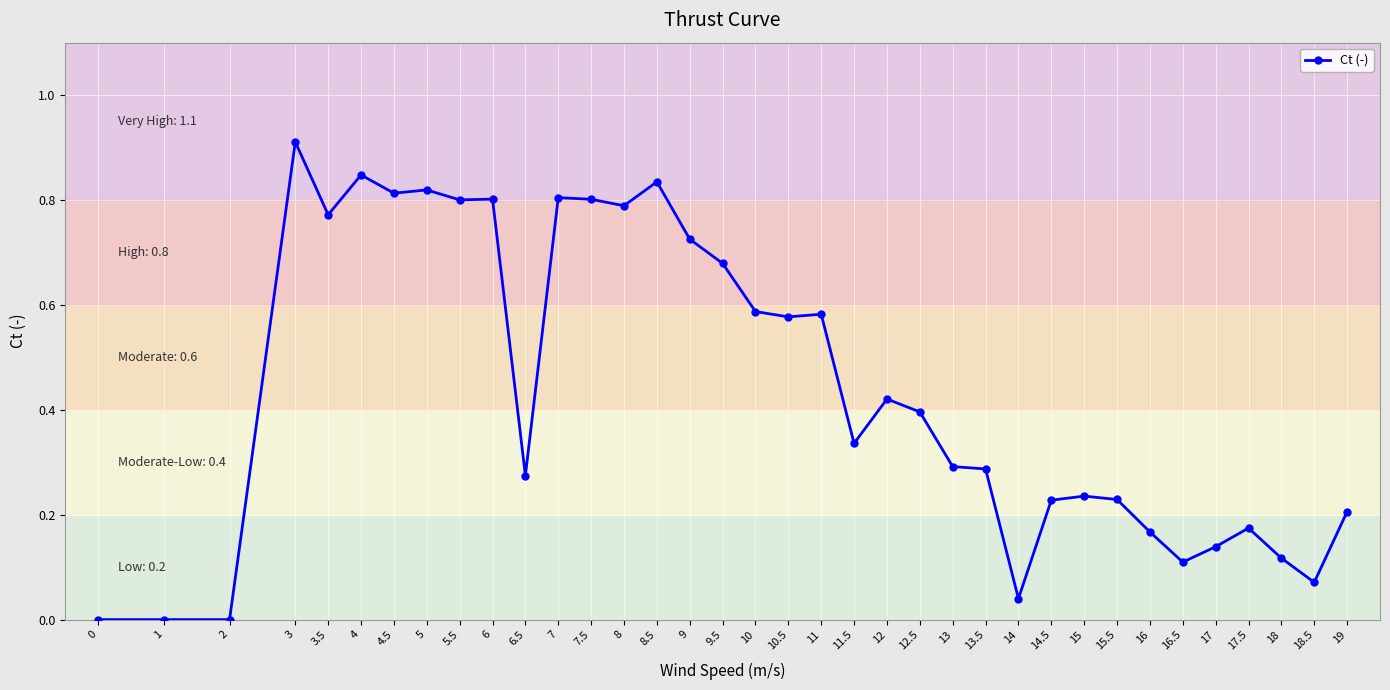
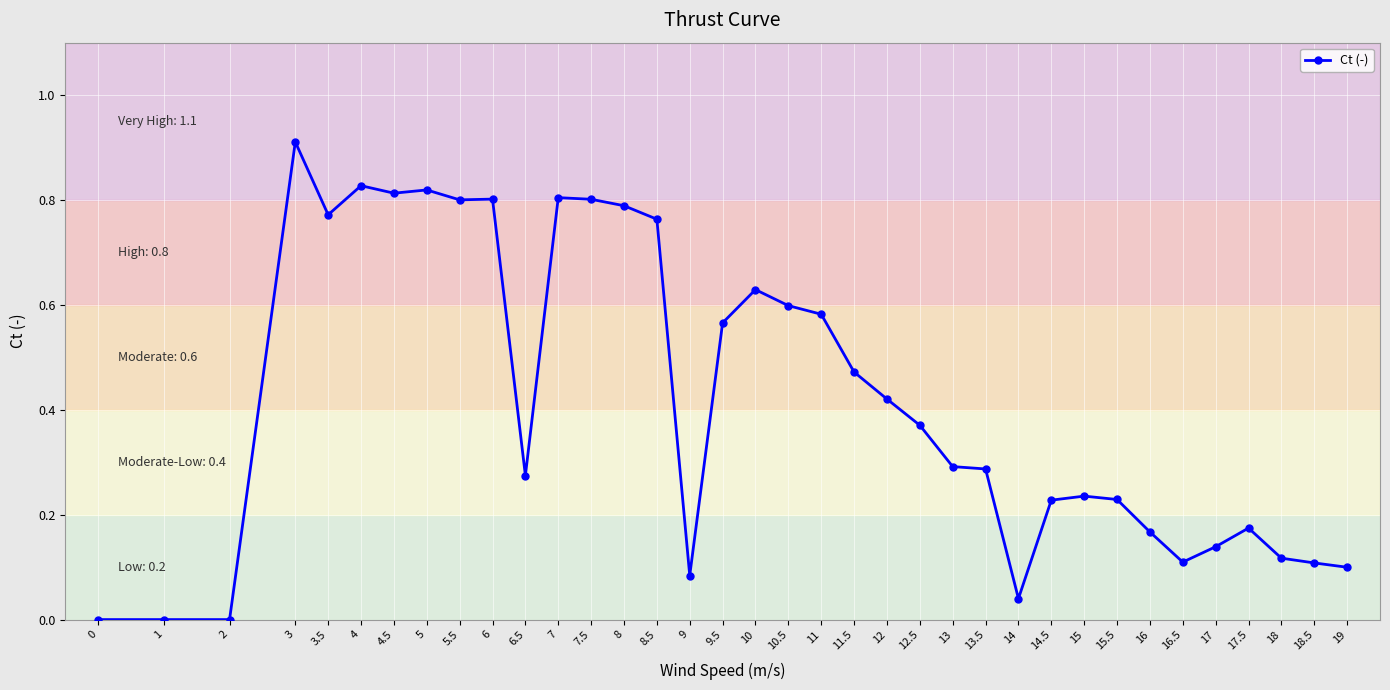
4: 0.85 -> 0.83
8.5: 0.83 -> 0.76
9: 0.73 -> 0.08
9.5: 0.68 -> 0.57
10: 0.59 -> 0.63
10.5: 0.58 -> 0.60
11.5: 0.34 -> 0.47
12.5: 0.40 -> 0.37
18.5: 0.07 -> 0.11
19: 0.21 -> 0.10
